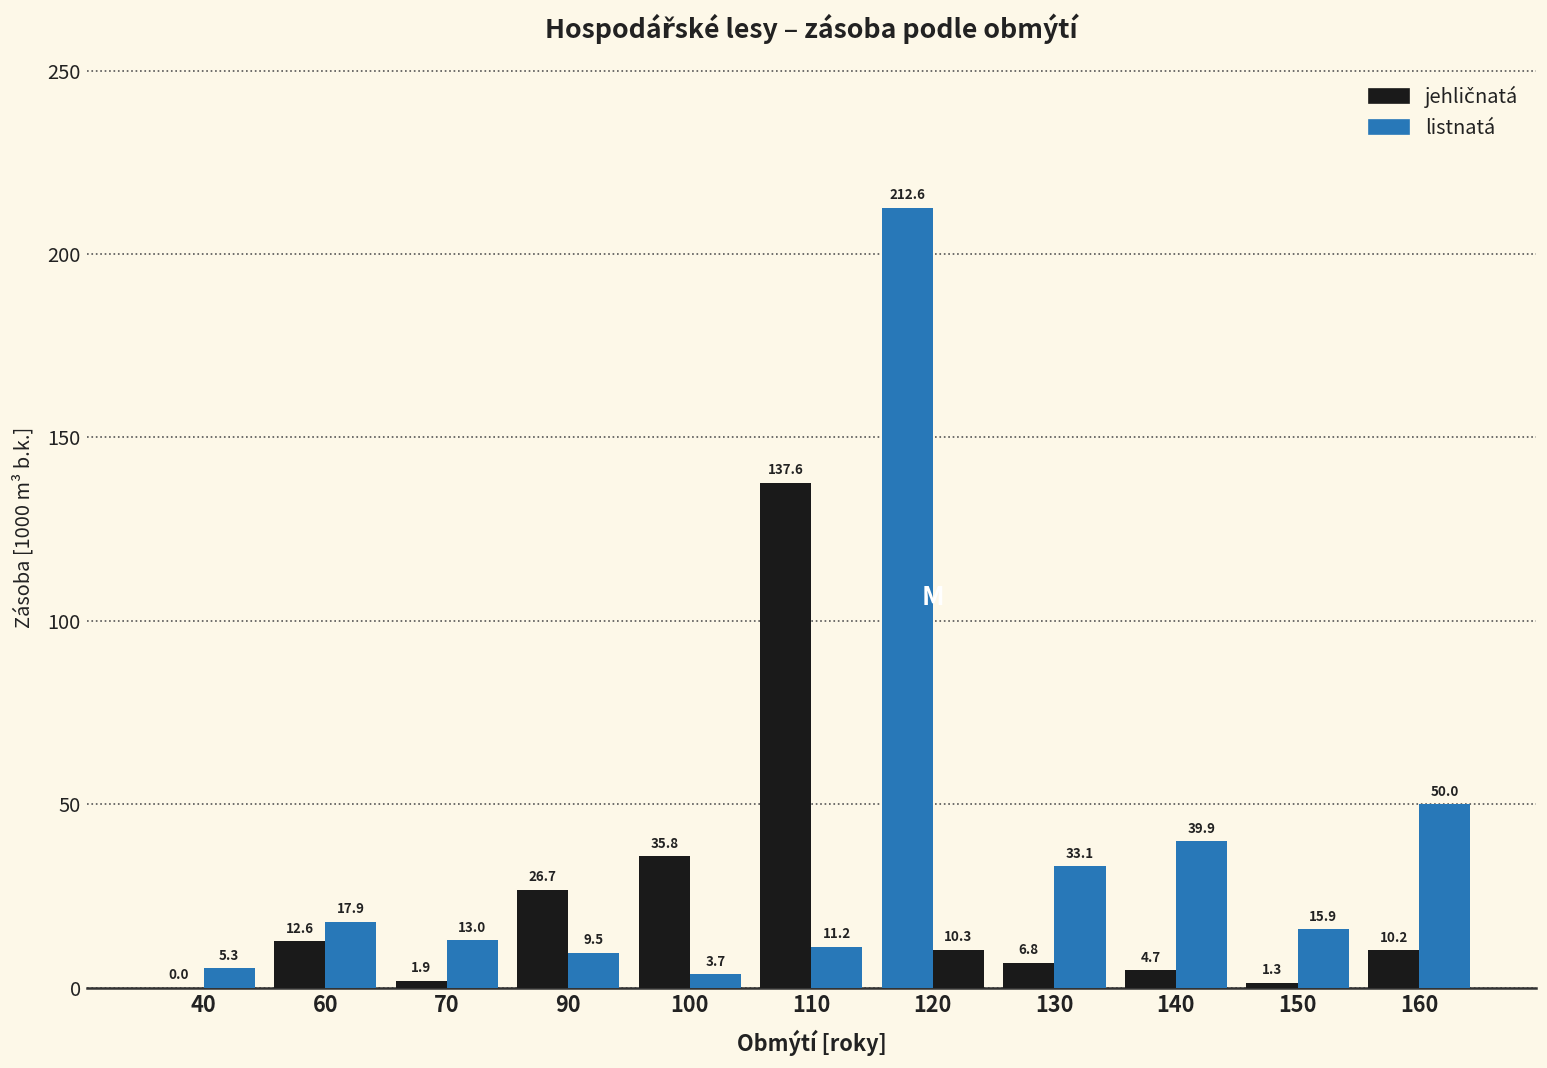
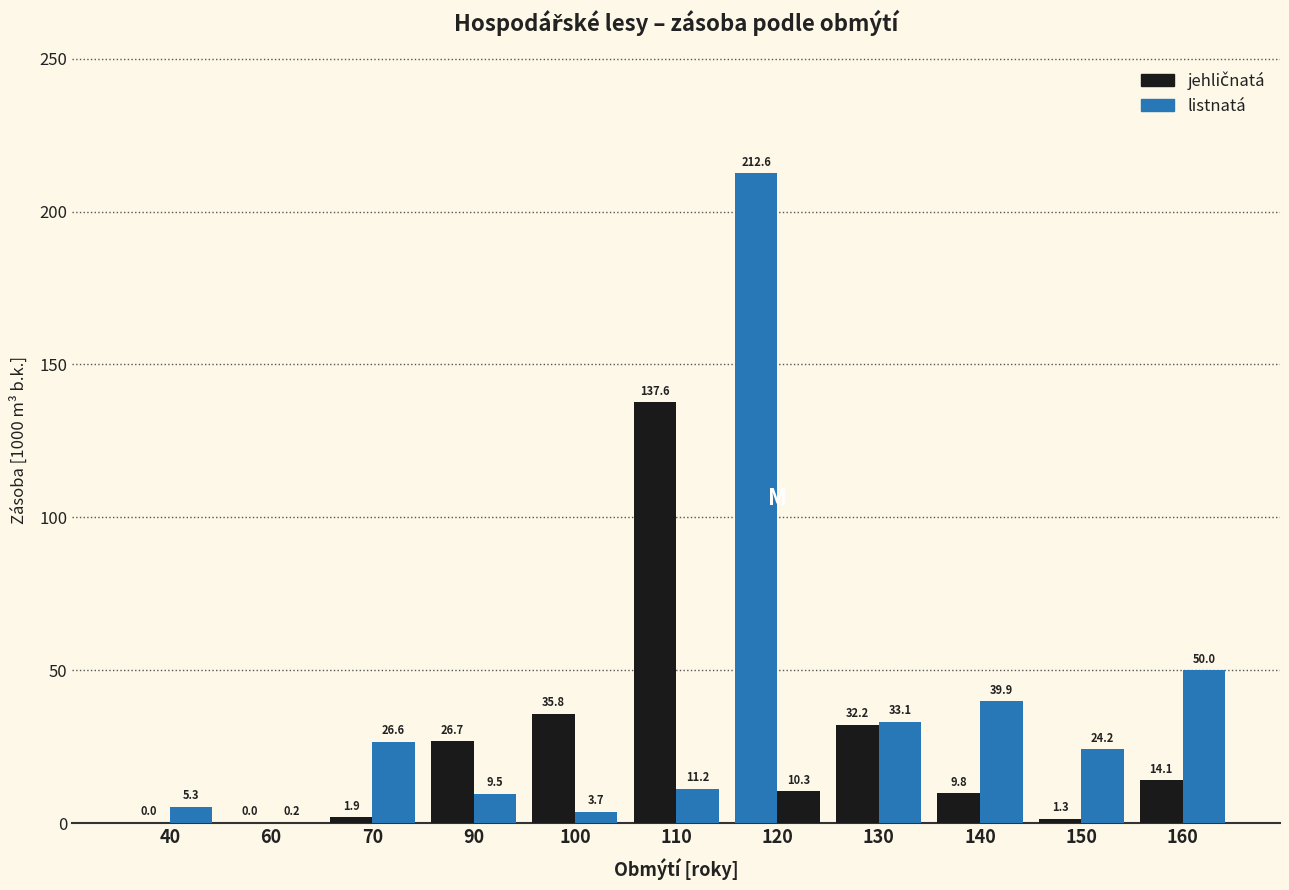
jehličnatá, 60: 12.6 -> 0.0
listnatá, 60: 17.9 -> 0.2
listnatá, 70: 13.0 -> 26.6
jehličnatá, 130: 6.8 -> 32.2
jehličnatá, 140: 4.7 -> 9.8
listnatá, 150: 15.9 -> 24.2
jehličnatá, 160: 10.2 -> 14.1
